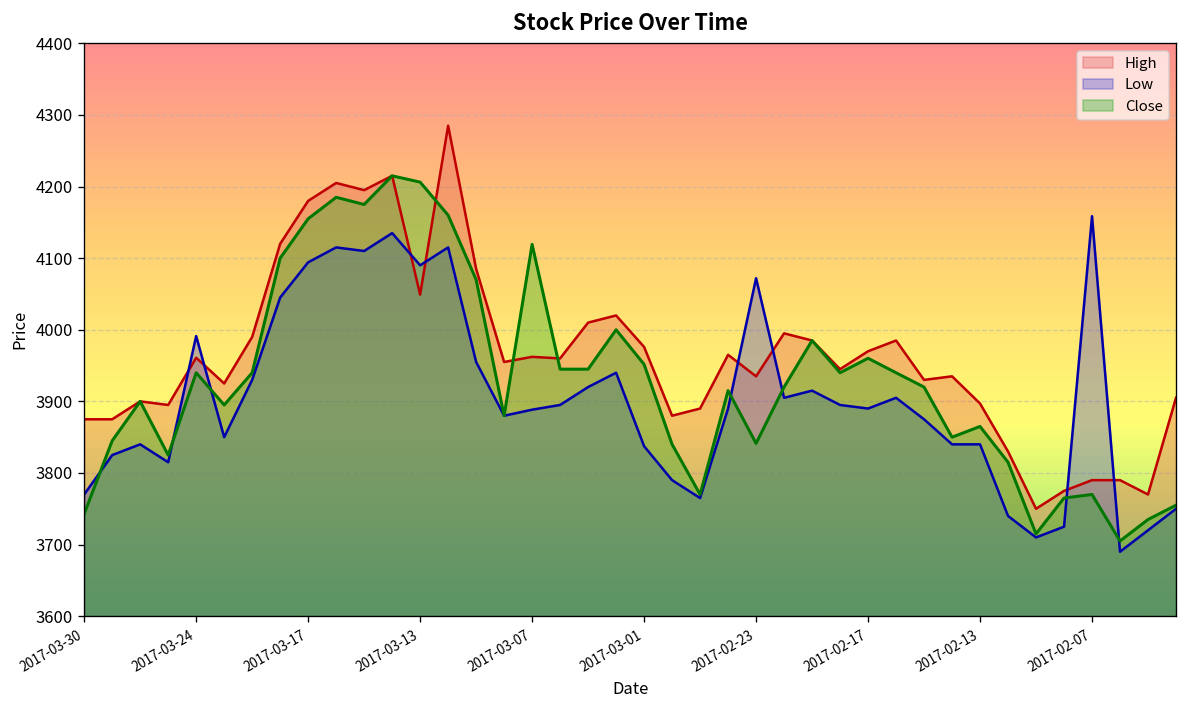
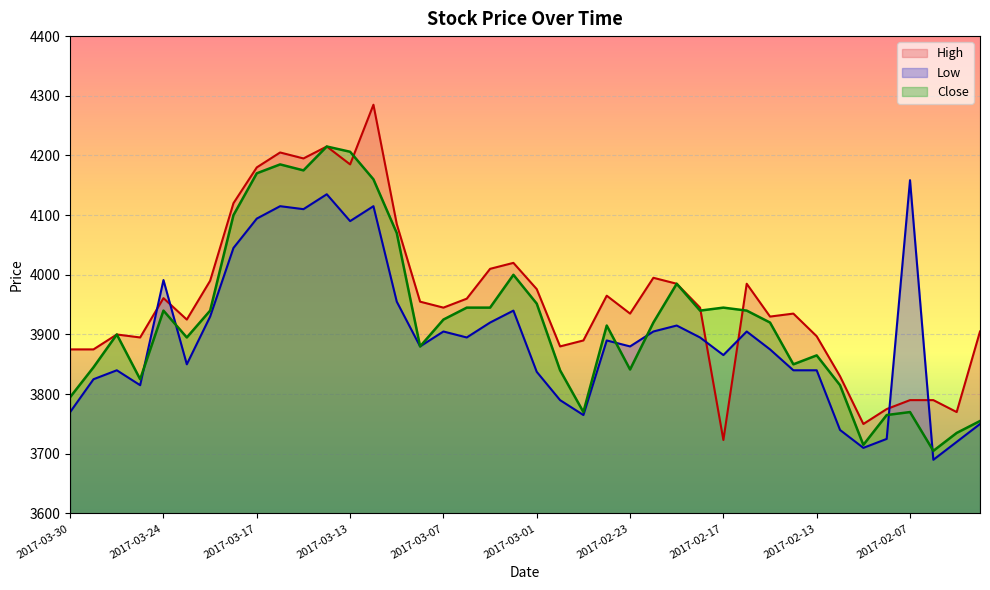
Close, 2017-03-30: 3740 -> 3800
Close, 2017-03-17: 4160 -> 4170
High, 2017-03-13: 4050 -> 4190
High, 2017-03-07: 3960 -> 3950
Low, 2017-03-07: 3890 -> 3910
Close, 2017-03-07: 4120 -> 3930
Low, 2017-02-23: 4070 -> 3880
High, 2017-02-17: 3970 -> 3720
Low, 2017-02-17: 3890 -> 3870
Close, 2017-02-17: 3960 -> 3950
